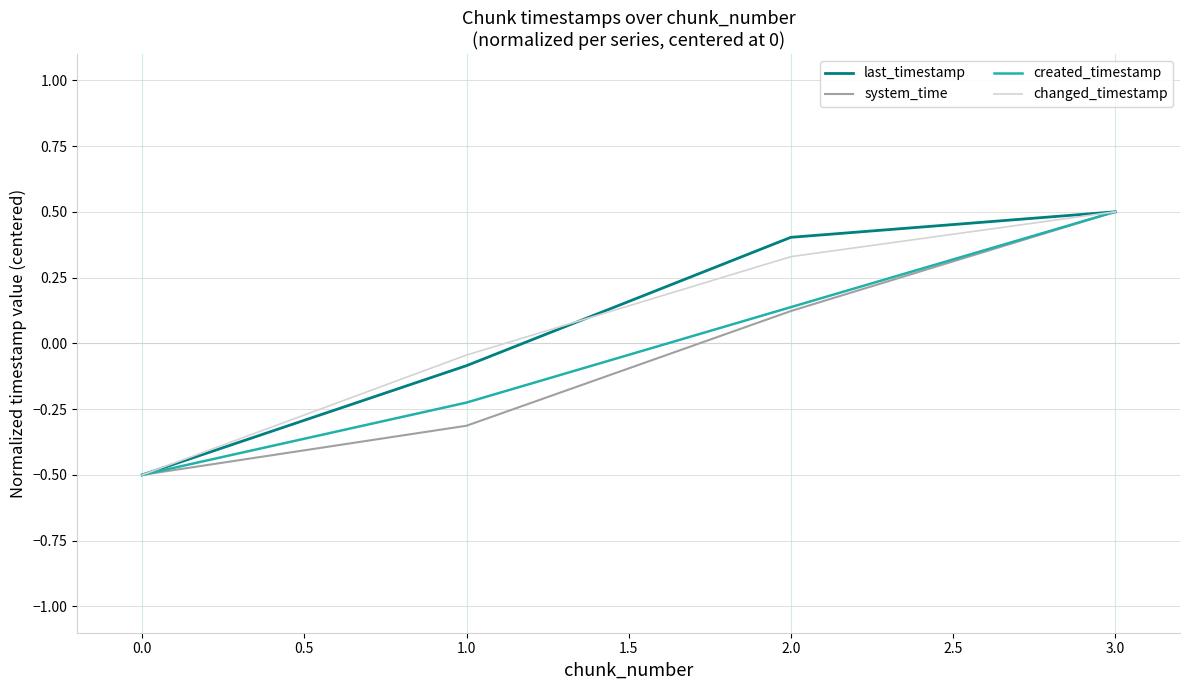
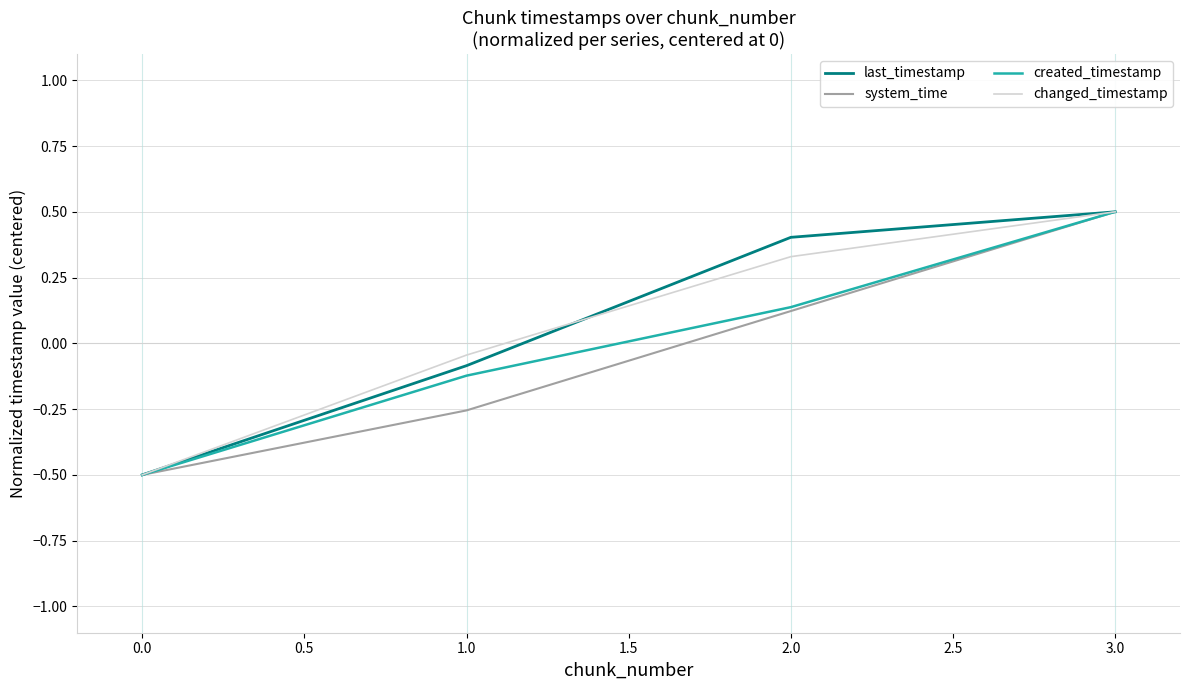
system_time, 1.0: -0.31 -> -0.25
created_timestamp, 1.0: -0.23 -> -0.12
